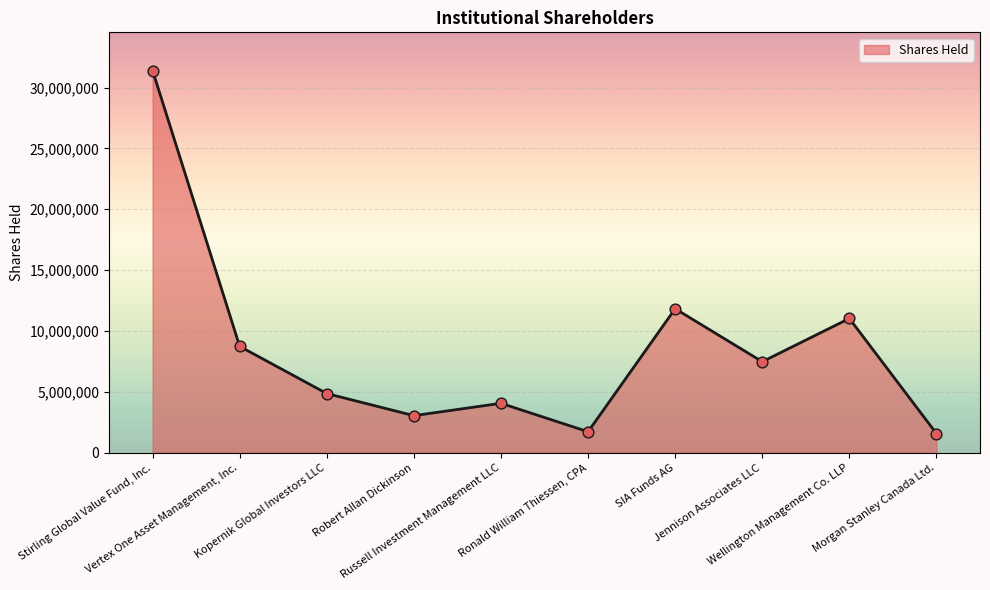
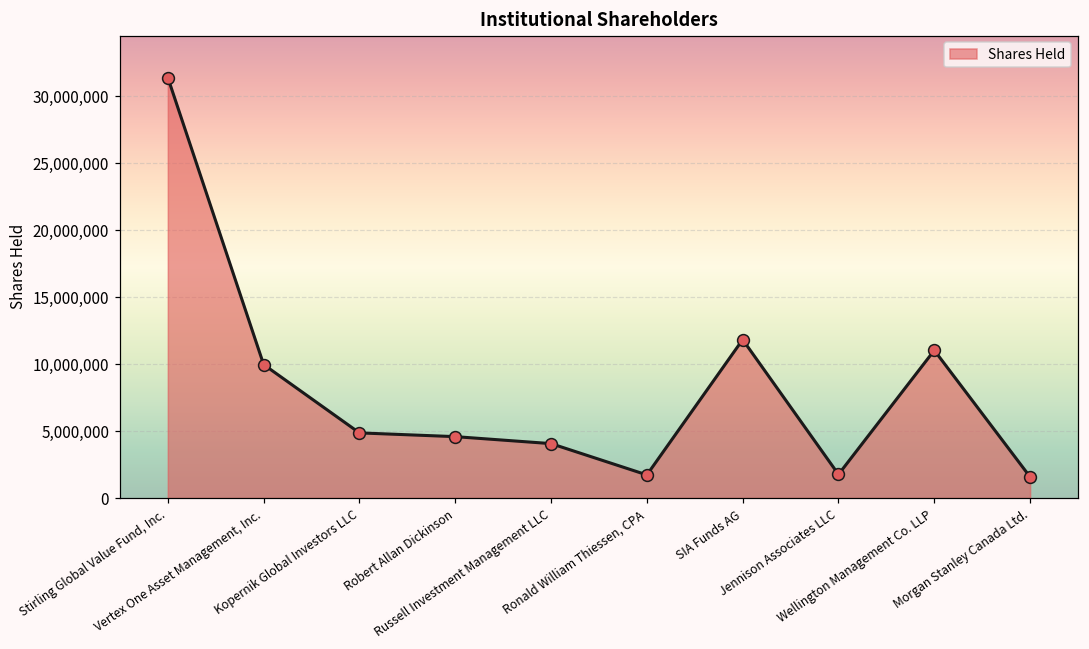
Vertex One Asset Management, Inc.: 8,700,000 -> 10,000,000
Robert Allan Dickinson: 3,000,000 -> 4,600,000
Jennison Associates LLC: 7,500,000 -> 1,800,000
